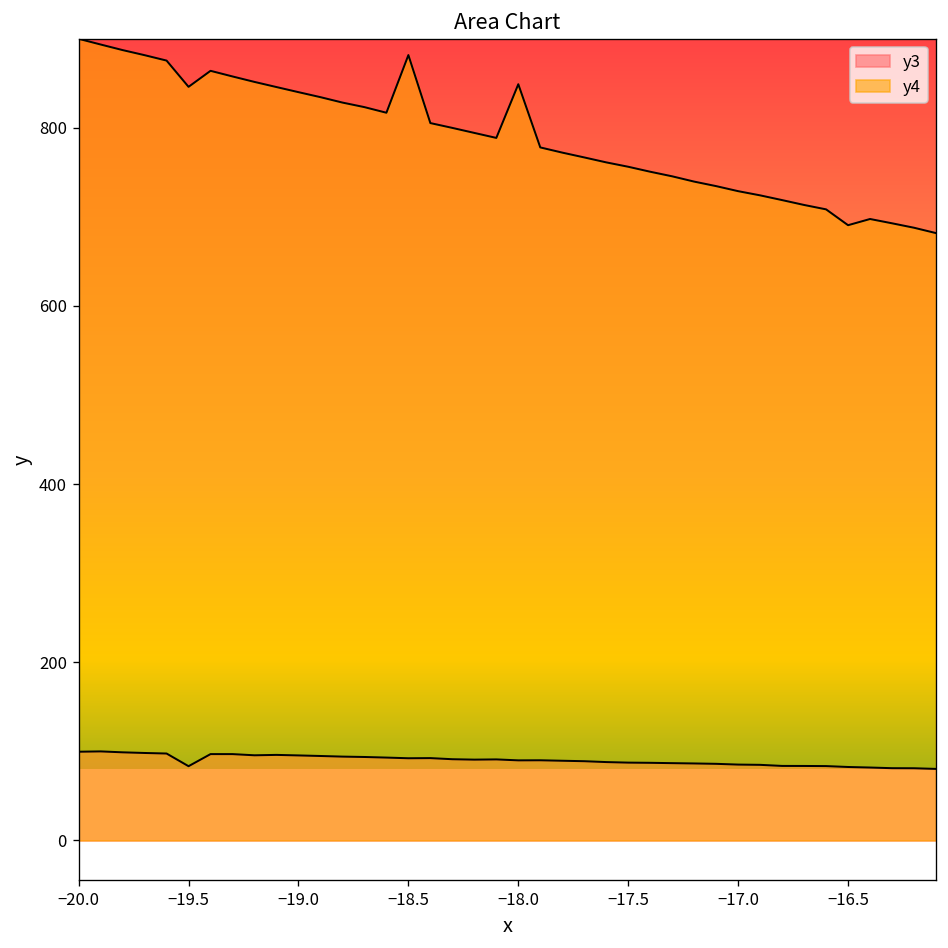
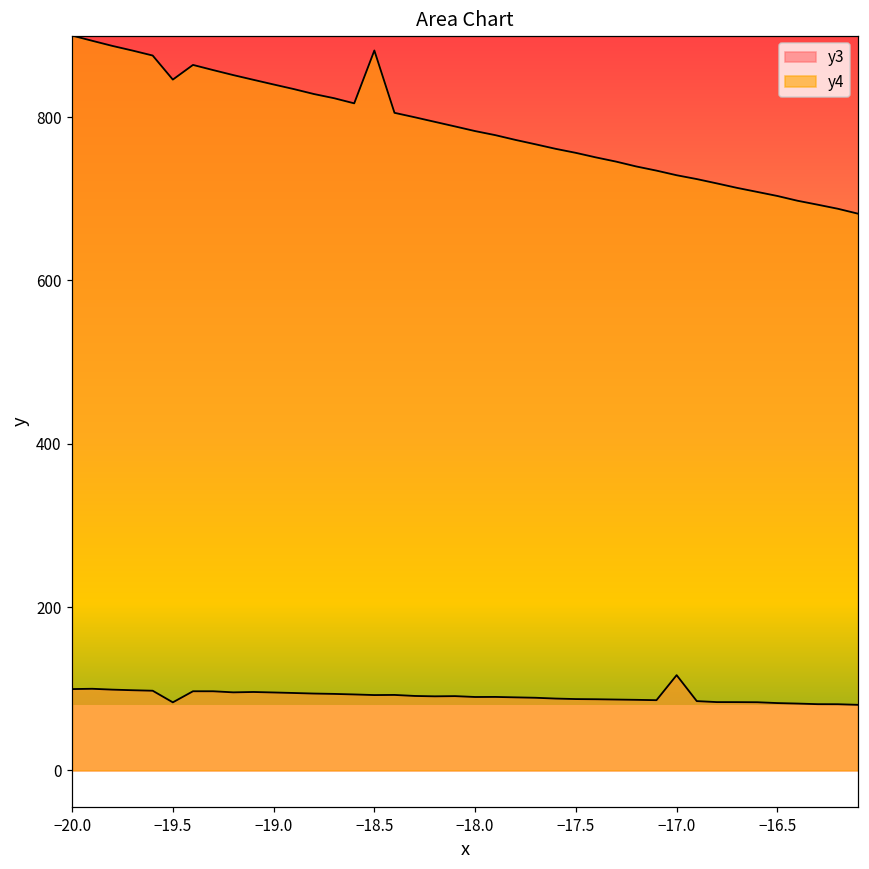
y4, −18.0: 850 -> 780
y3, −17.0: 90 -> 120
y4, −16.5: 690 -> 700
